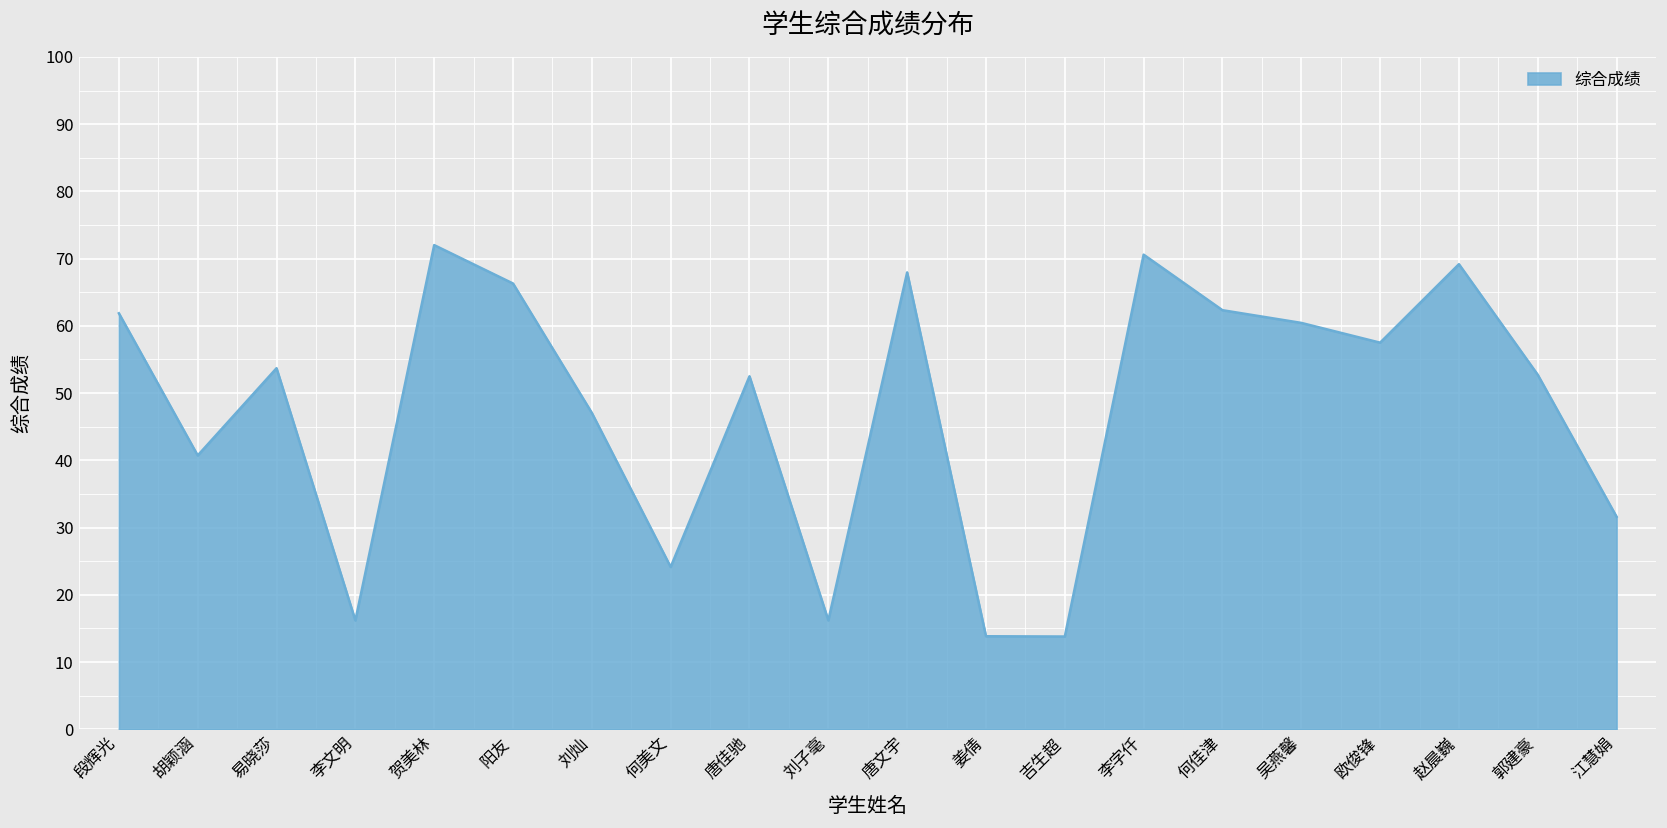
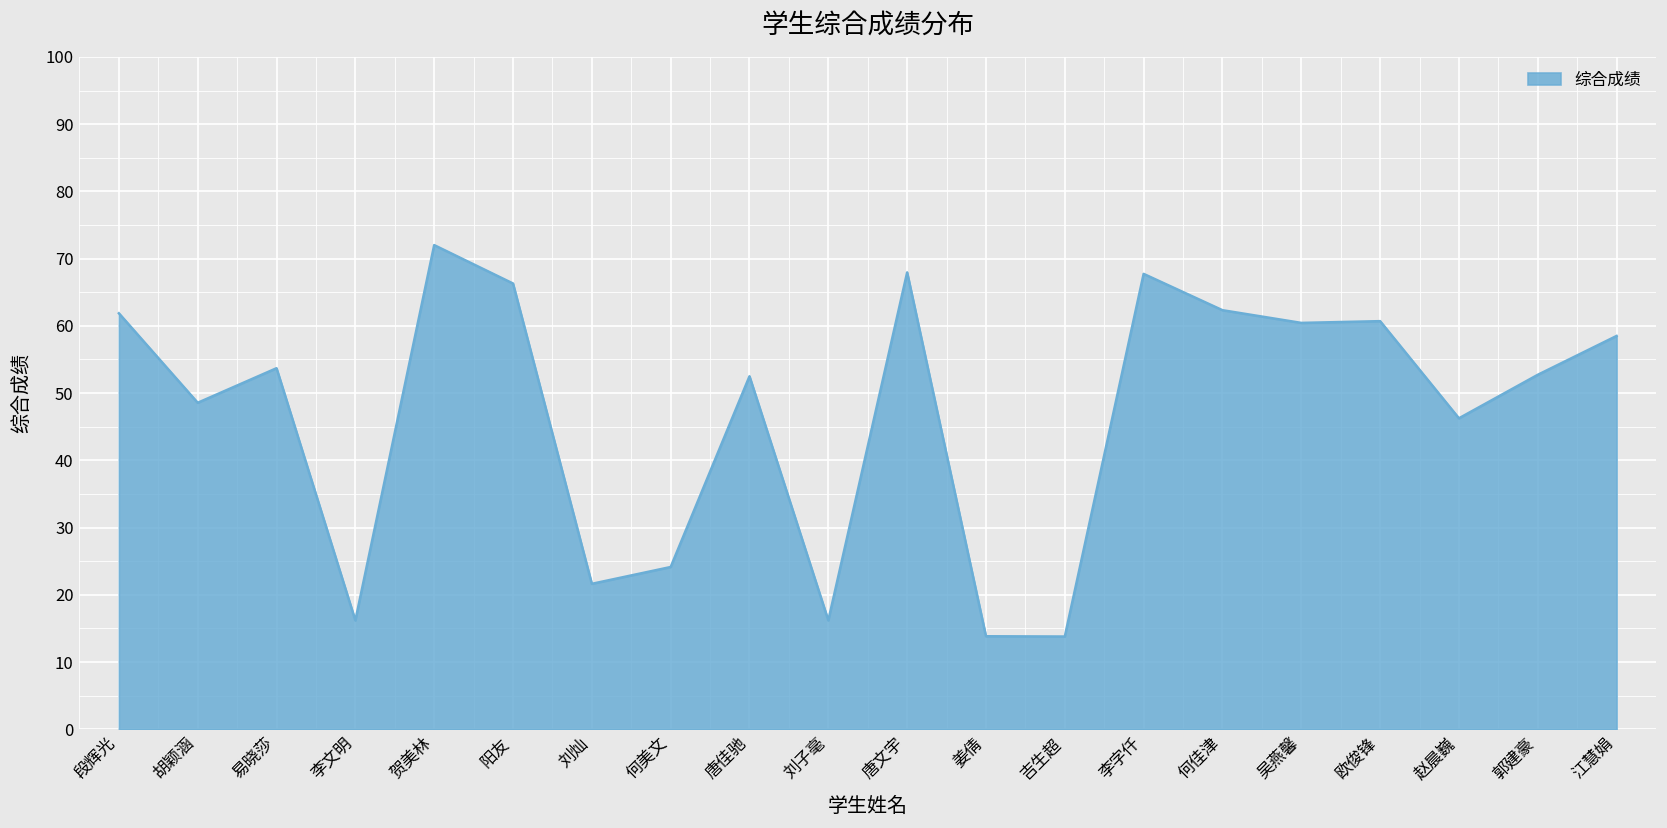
胡颖涵: 41 -> 49
刘灿: 47 -> 22
李字仟: 71 -> 68
欧俊锋: 58 -> 61
赵晨巍: 69 -> 46
江慧娟: 32 -> 59
